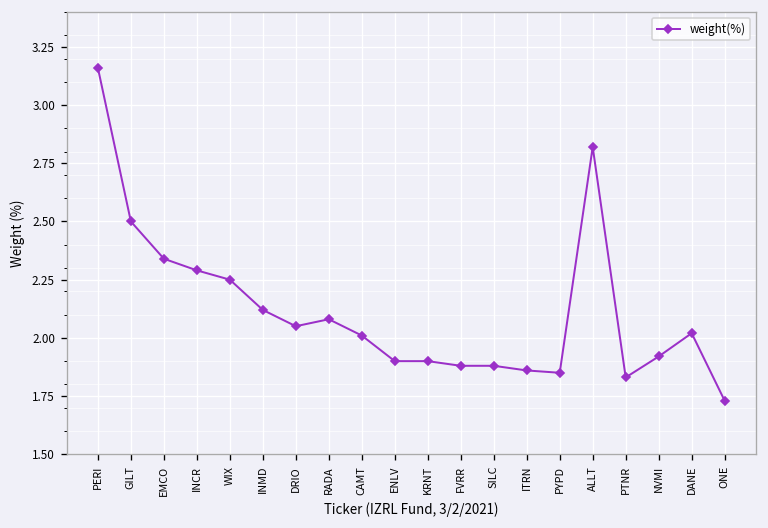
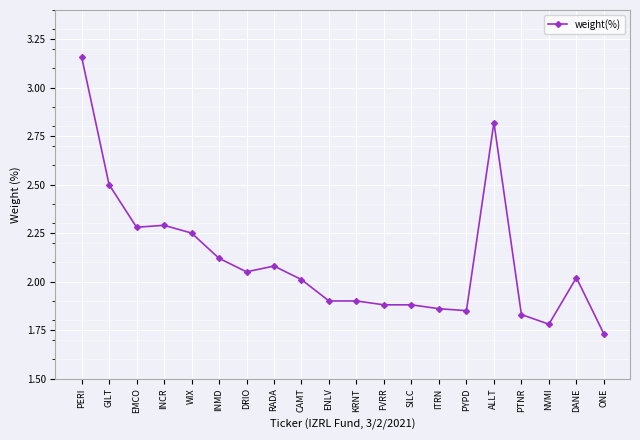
EMCO: 2.34 -> 2.28
NVMI: 1.92 -> 1.78
